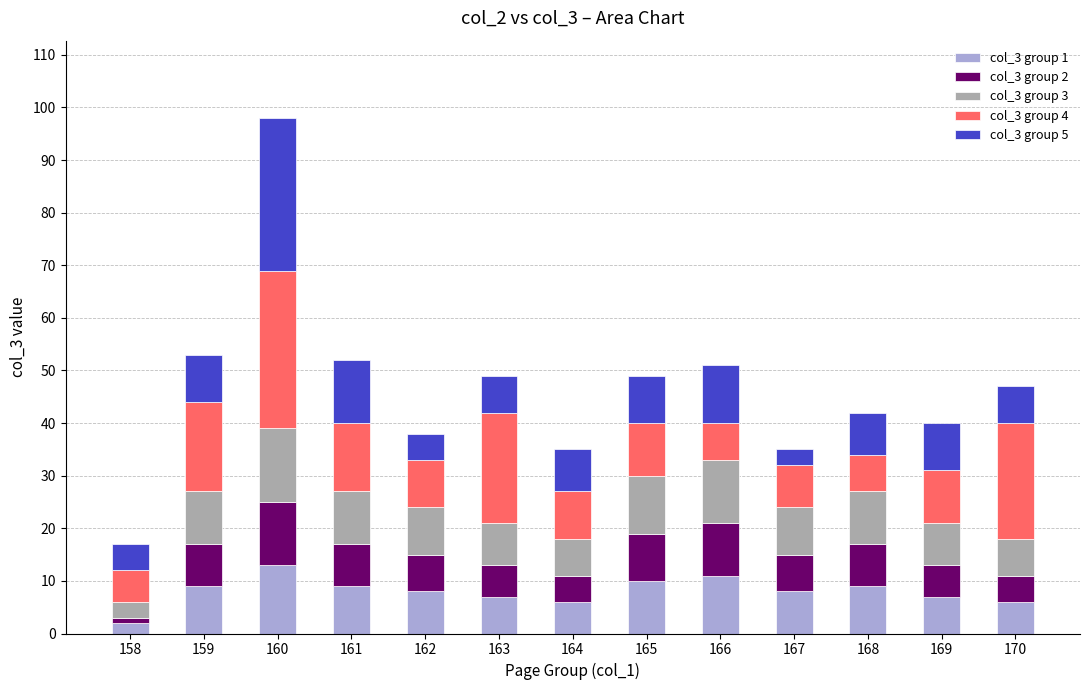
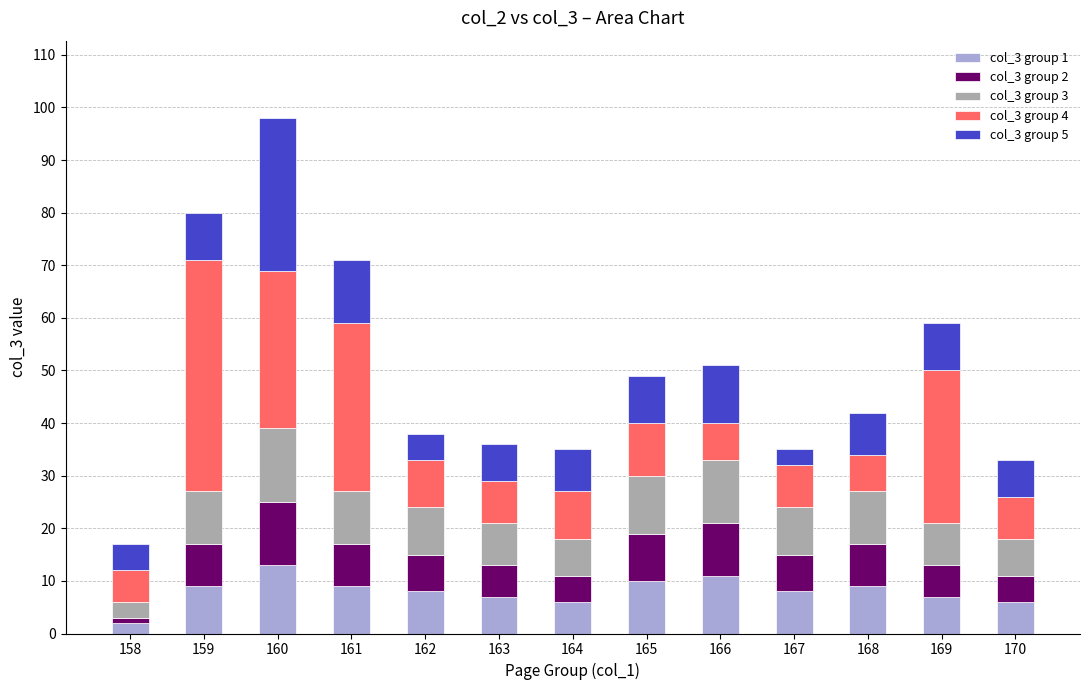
col_3 group 4, 159: 17 -> 44
col_3 group 4, 161: 13 -> 32
col_3 group 4, 163: 21 -> 8
col_3 group 4, 169: 10 -> 29
col_3 group 4, 170: 22 -> 8
